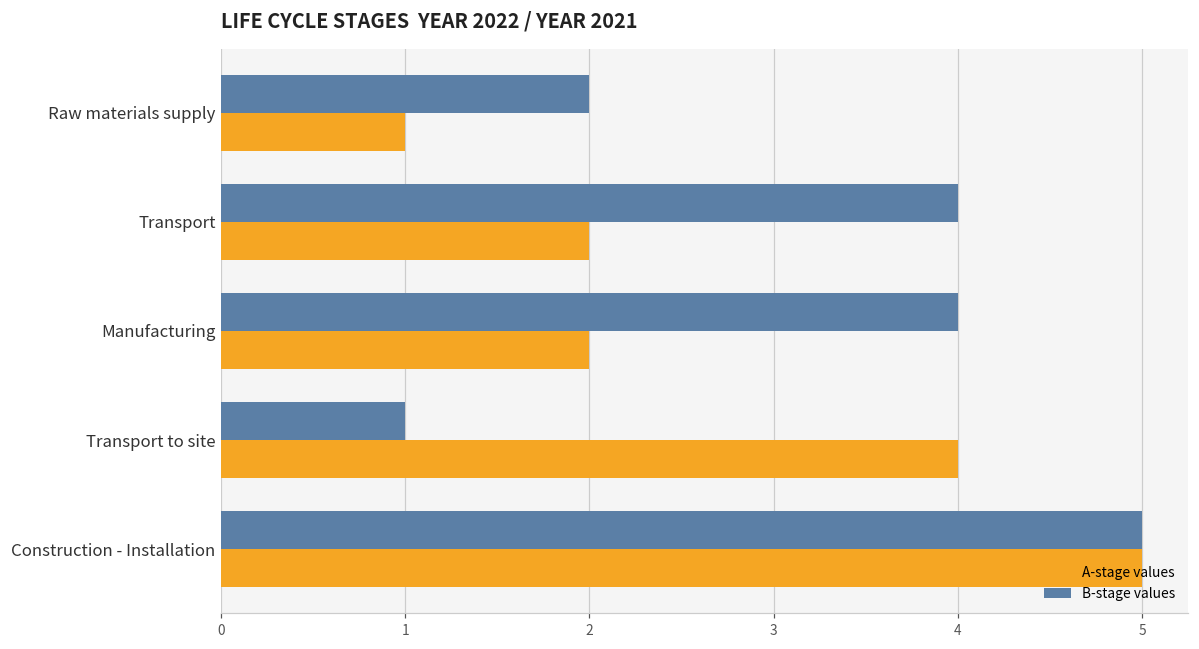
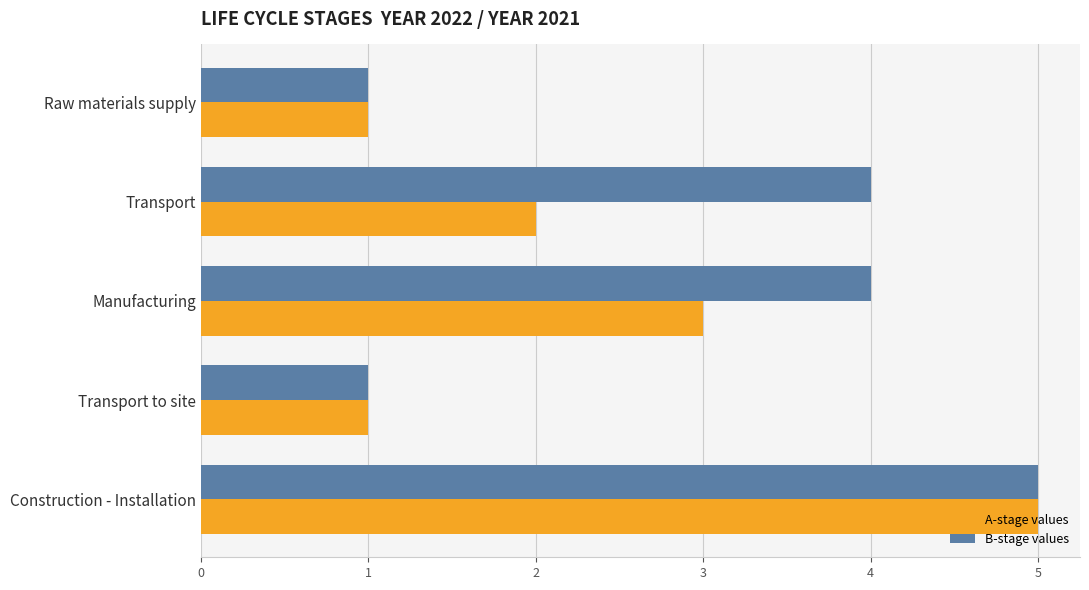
B-stage values, Raw materials supply: 2 -> 1
A-stage values, Manufacturing: 2 -> 3
A-stage values, Transport to site: 4 -> 1
